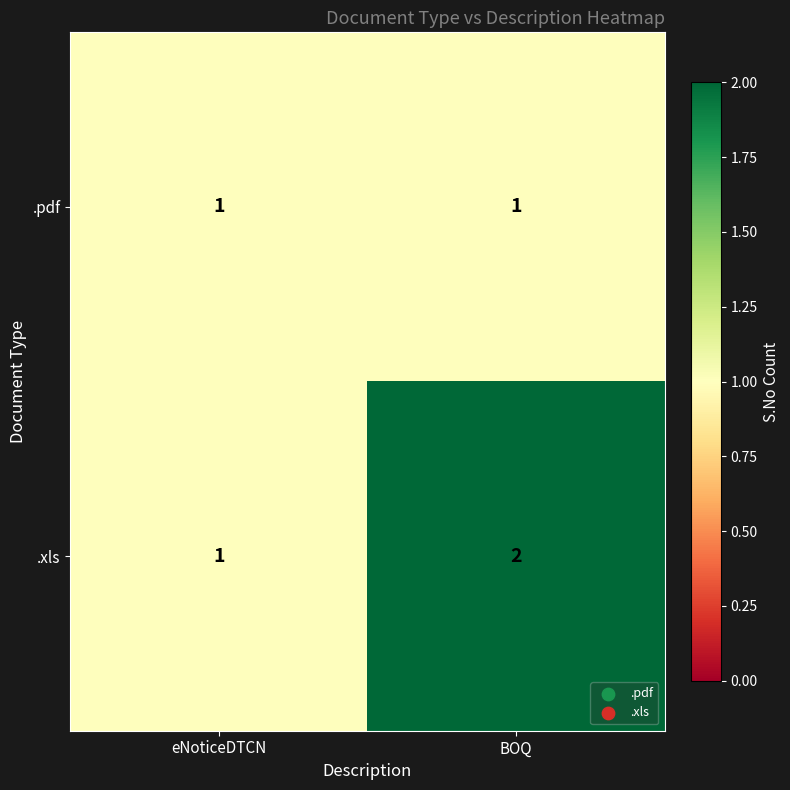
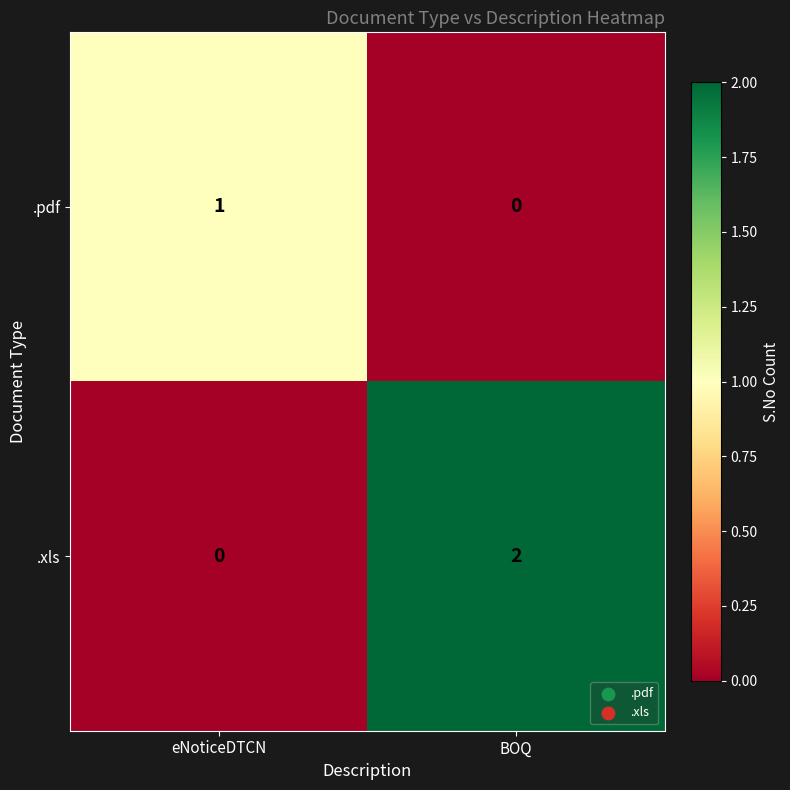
.pdf, BOQ: 1 -> 0
.xls, eNoticeDTCN: 1 -> 0
